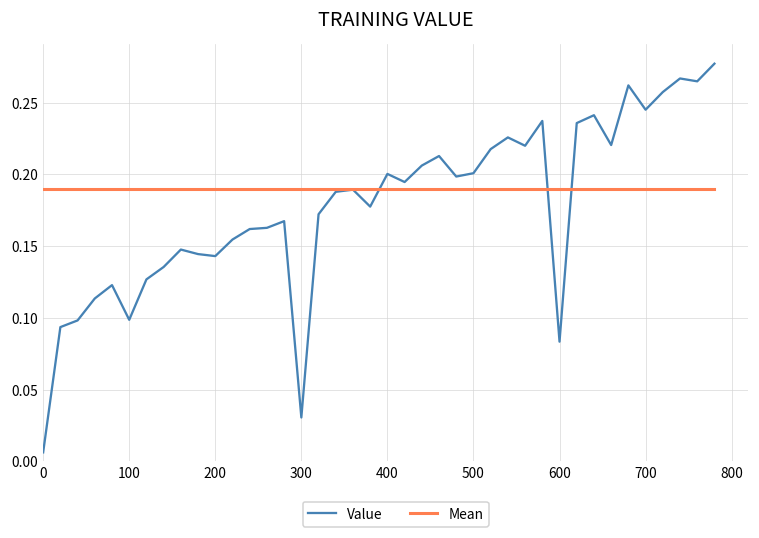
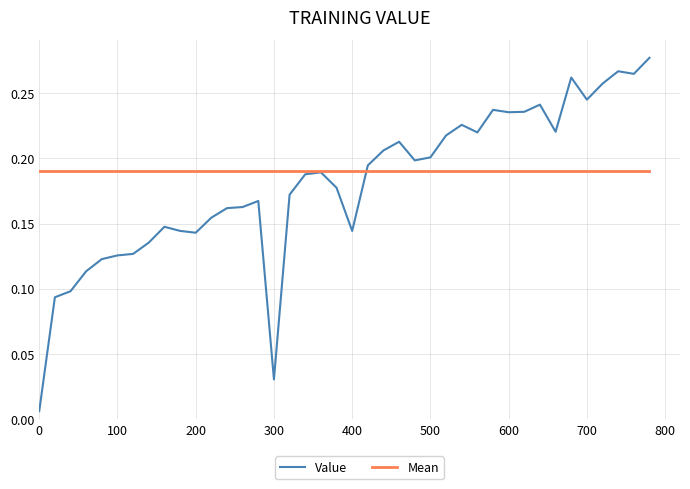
Value, 100: 0.099 -> 0.126
Value, 400: 0.200 -> 0.144
Value, 600: 0.083 -> 0.235
